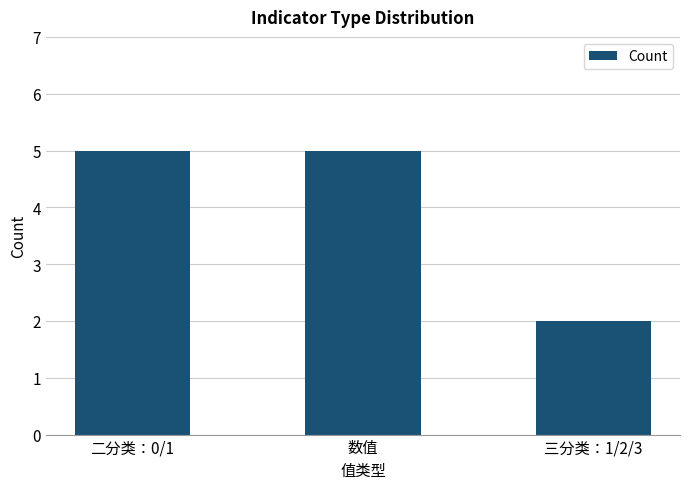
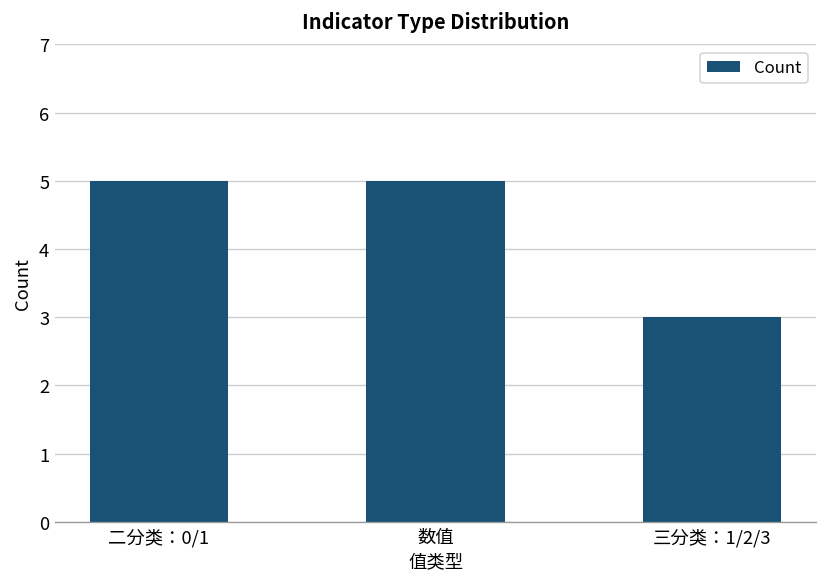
三分类：1/2/3: 2 -> 3
